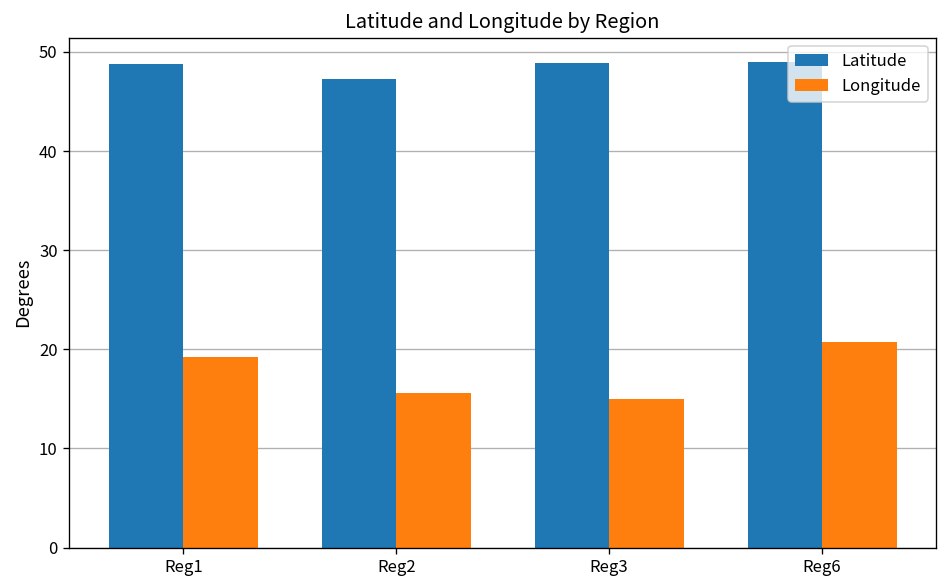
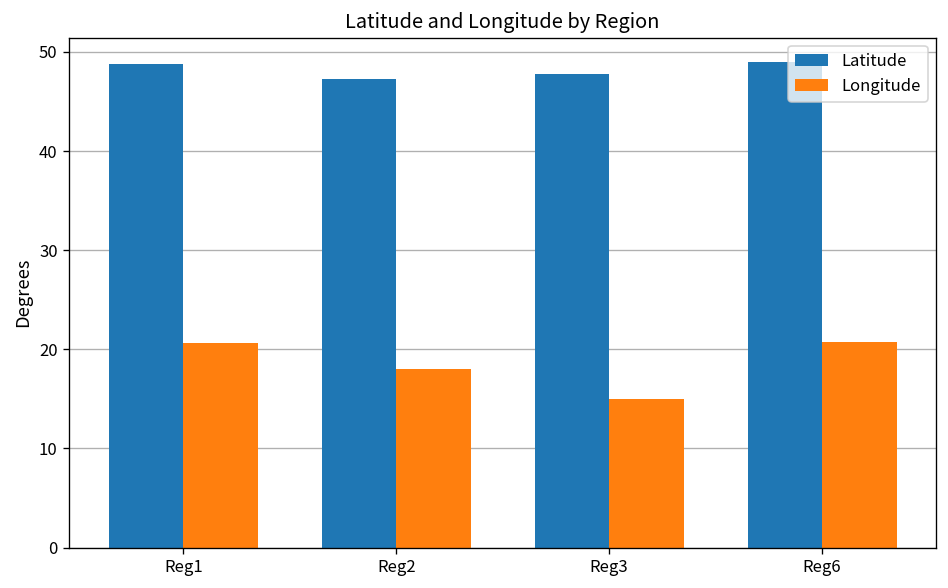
Longitude, Reg1: 19 -> 21
Longitude, Reg2: 16 -> 18
Latitude, Reg3: 49 -> 48
